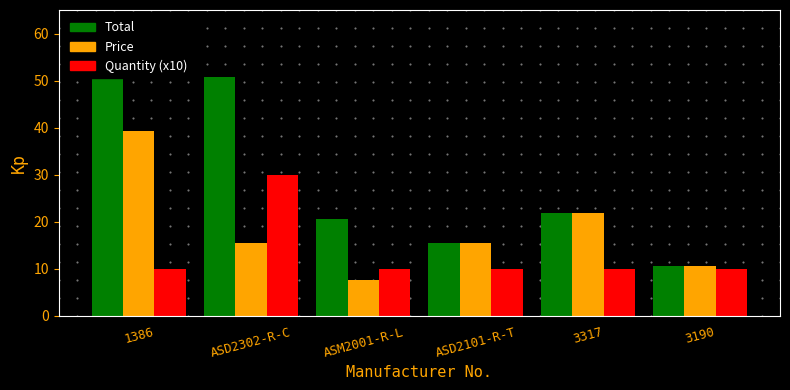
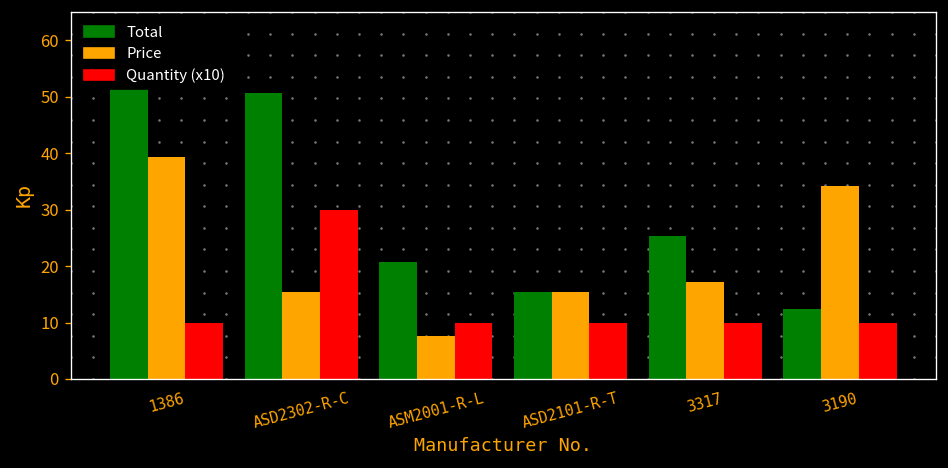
Total, 3317: 22 -> 25
Price, 3317: 22 -> 17
Total, 3190: 11 -> 12
Price, 3190: 11 -> 34
